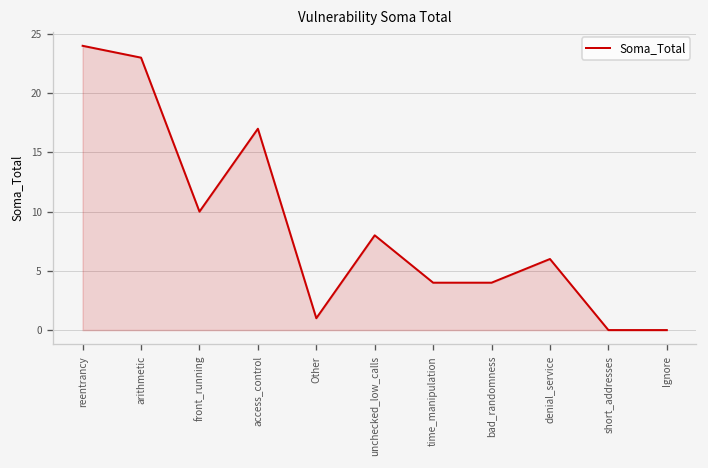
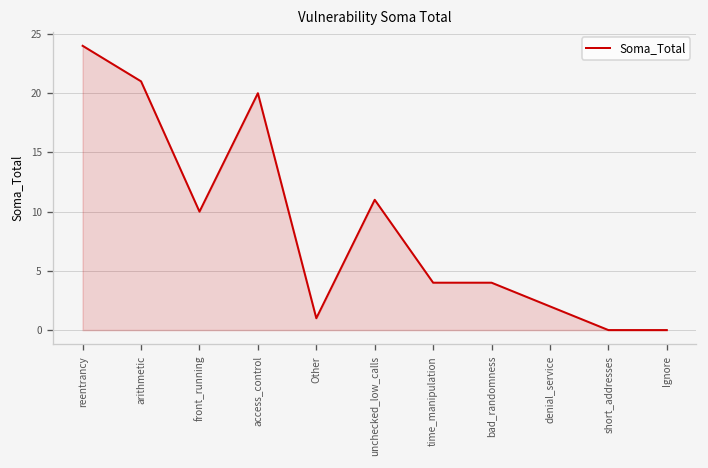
arithmetic: 23 -> 21
access_control: 17 -> 20
unchecked_low_calls: 8 -> 11
denial_service: 6 -> 2
